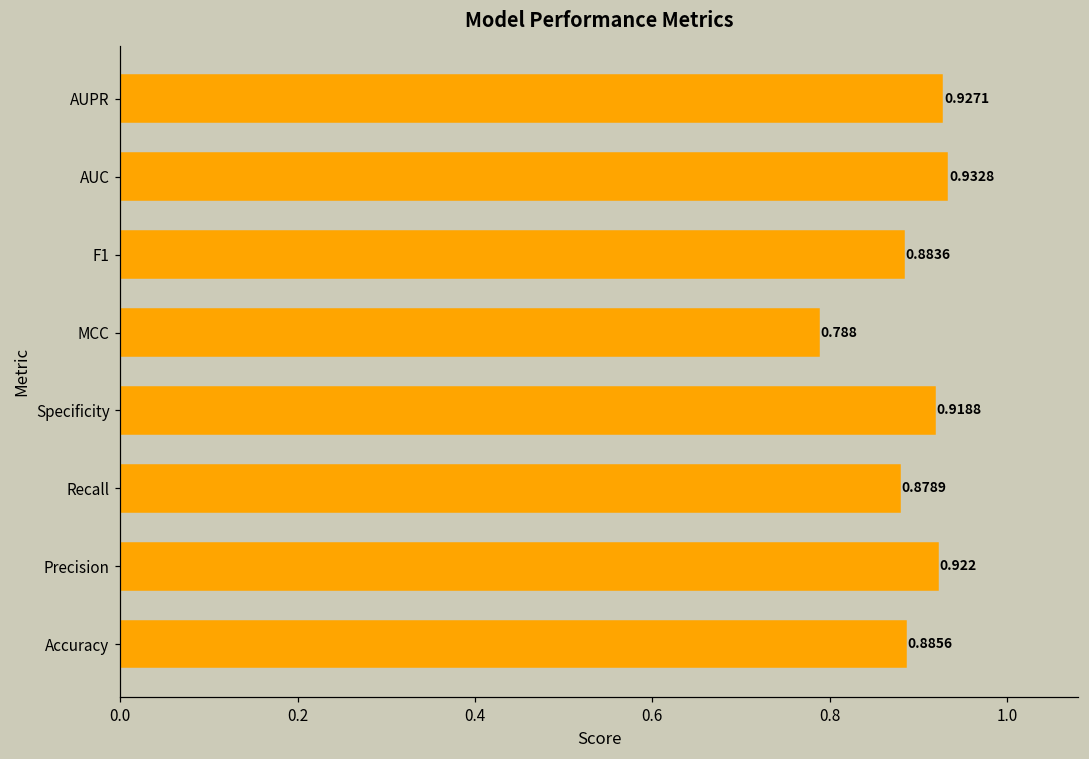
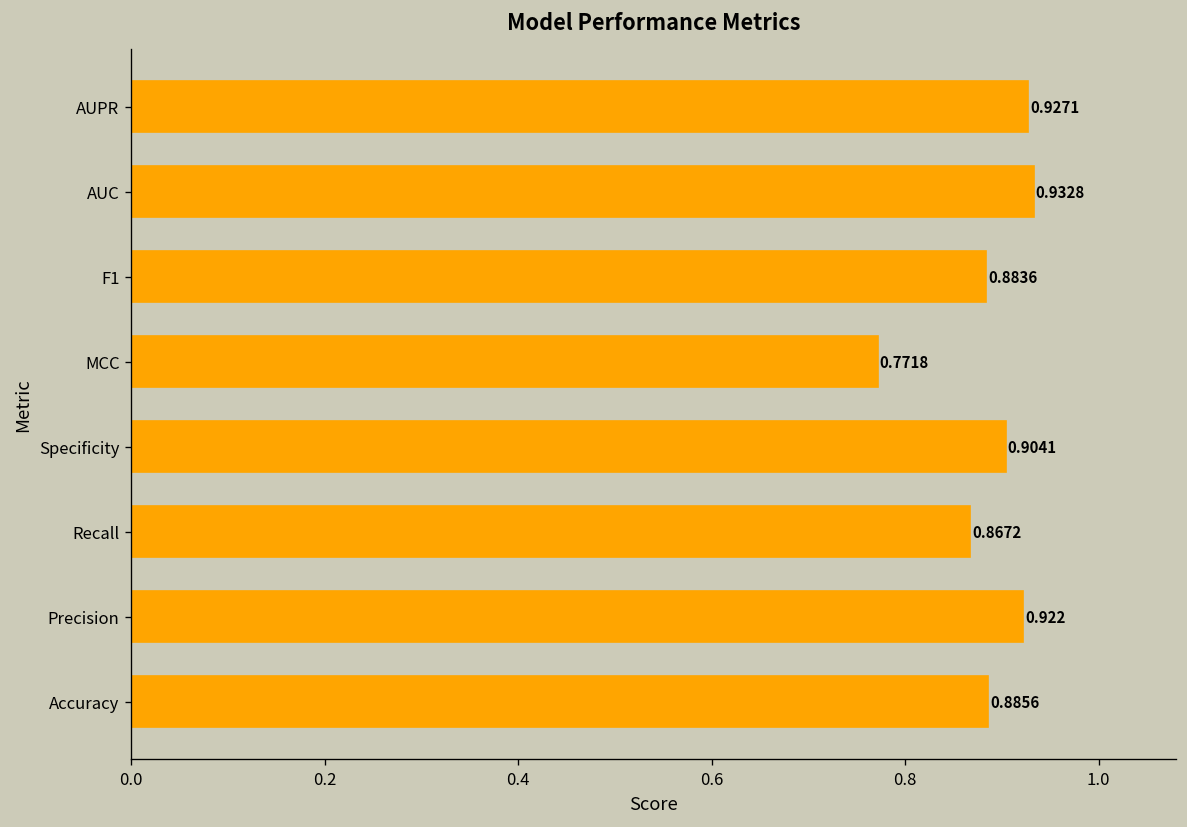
MCC: 0.788 -> 0.7718
Specificity: 0.9188 -> 0.9041
Recall: 0.8789 -> 0.8672
